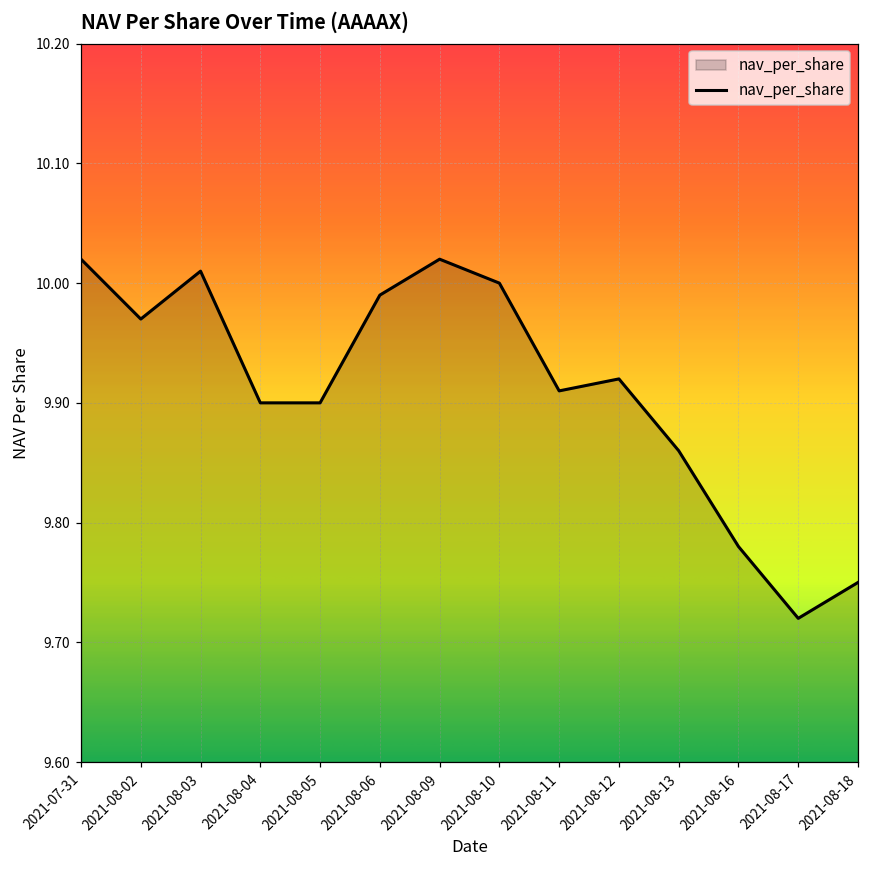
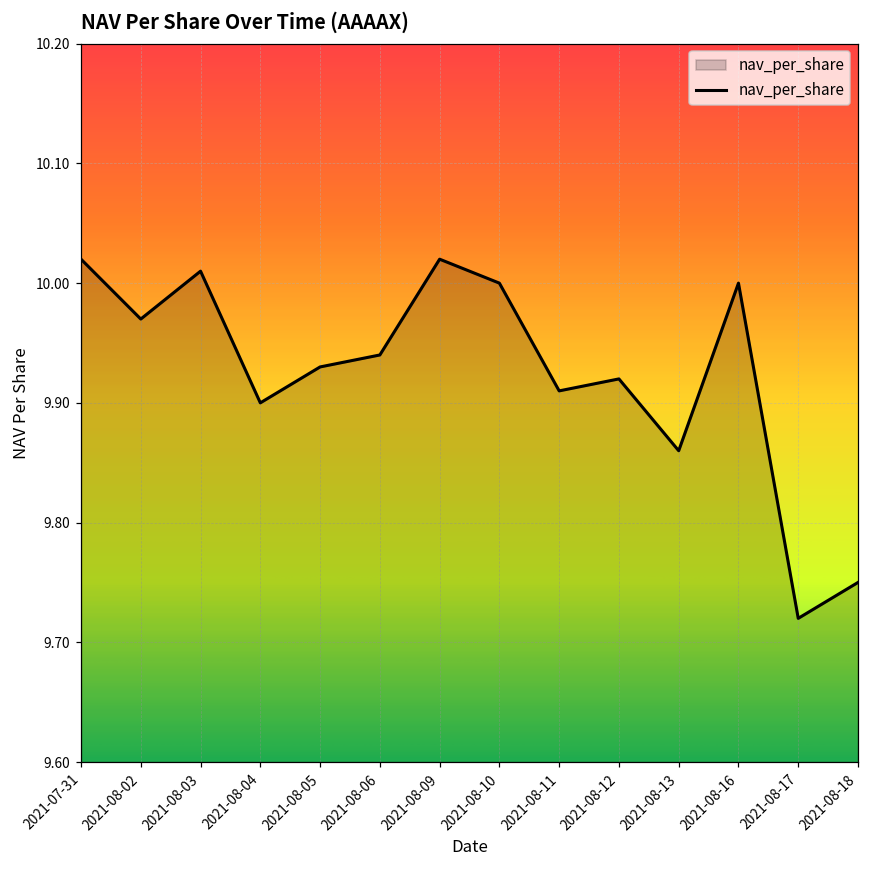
2021-08-05: 9.90 -> 9.93
2021-08-06: 9.99 -> 9.94
2021-08-16: 9.78 -> 10.00
